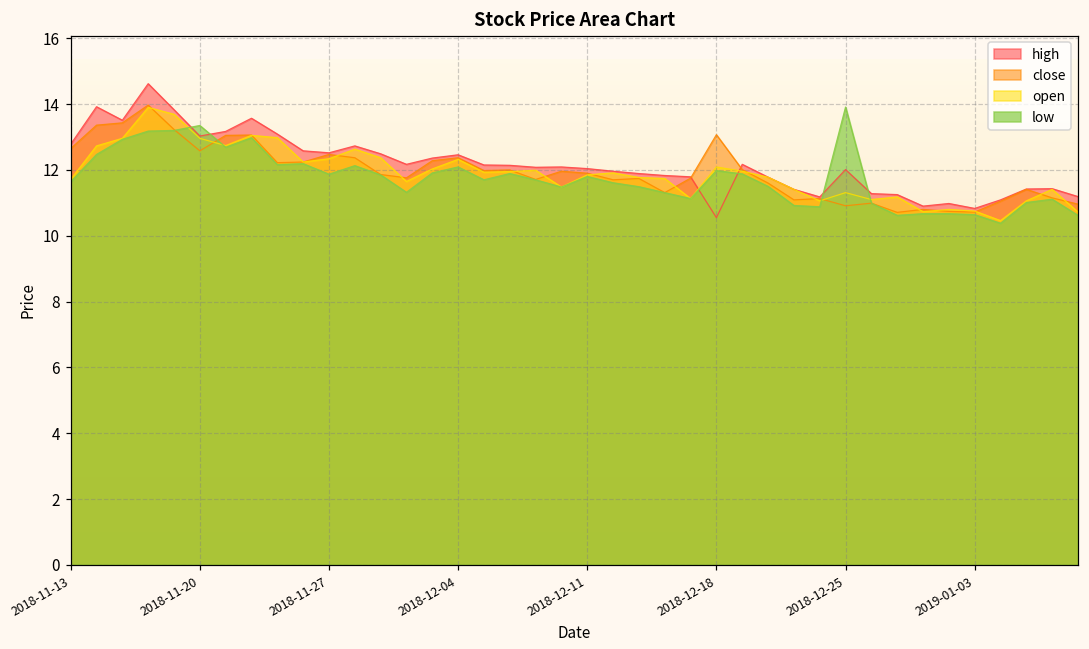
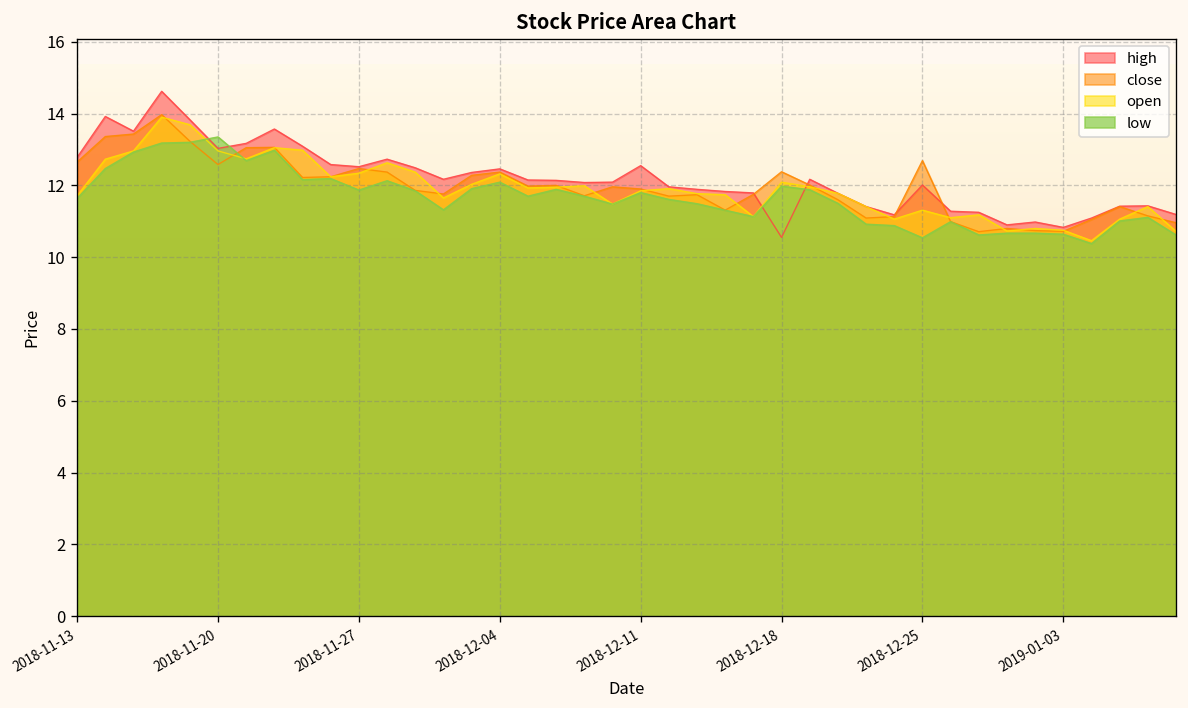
high, 2018-12-11: 12.0 -> 12.6
close, 2018-12-18: 13.1 -> 12.4
close, 2018-12-25: 10.9 -> 12.7
low, 2018-12-25: 13.9 -> 10.5
